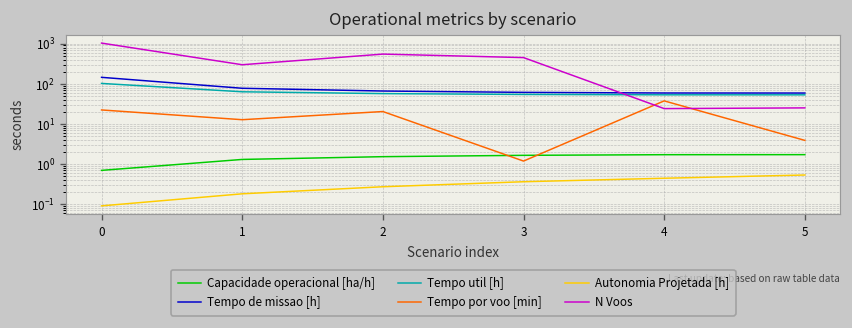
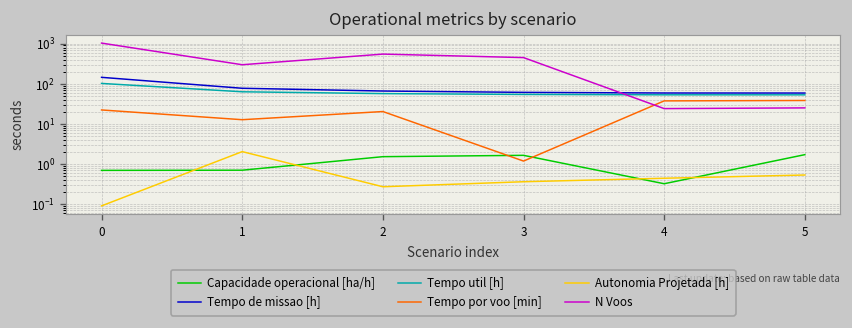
Capacidade operacional [ha/h], 1: 1.3 -> 0.7
Autonomia Projetada [h], 1: 0.2 -> 2
Capacidade operacional [ha/h], 4: 2 -> 0.3
Tempo por voo [min], 5: 4 -> 40
